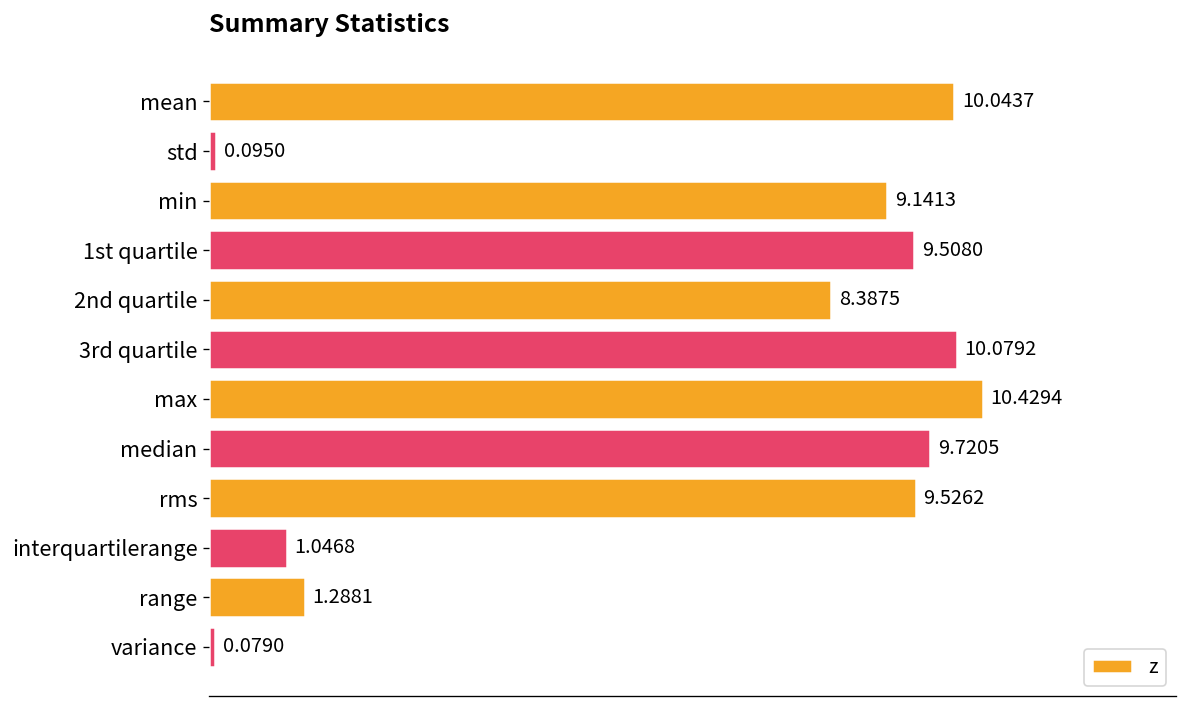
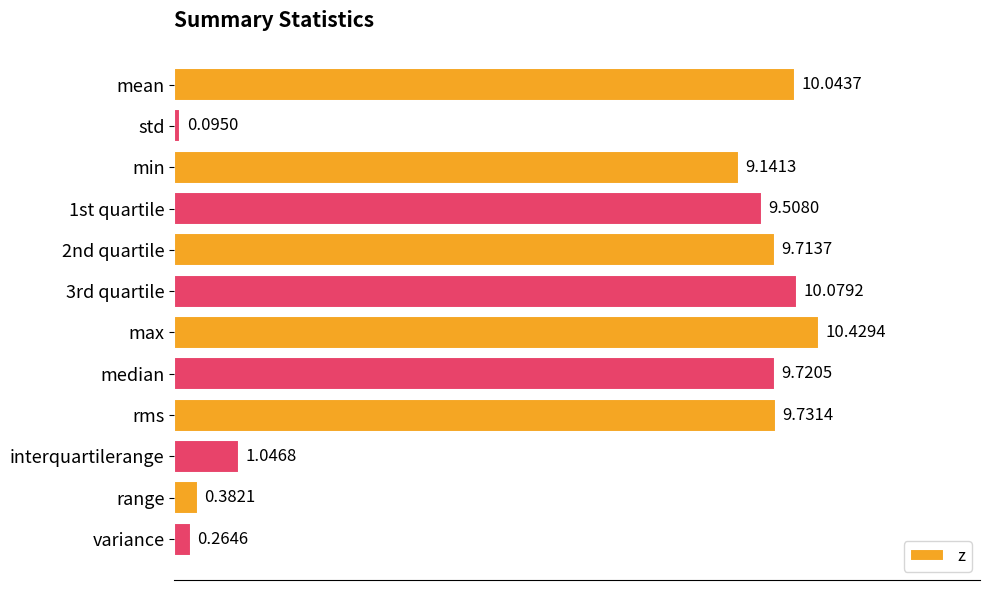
2nd quartile: 8.3875 -> 9.7137
rms: 9.5262 -> 9.7314
range: 1.2881 -> 0.3821
variance: 0.0790 -> 0.2646
